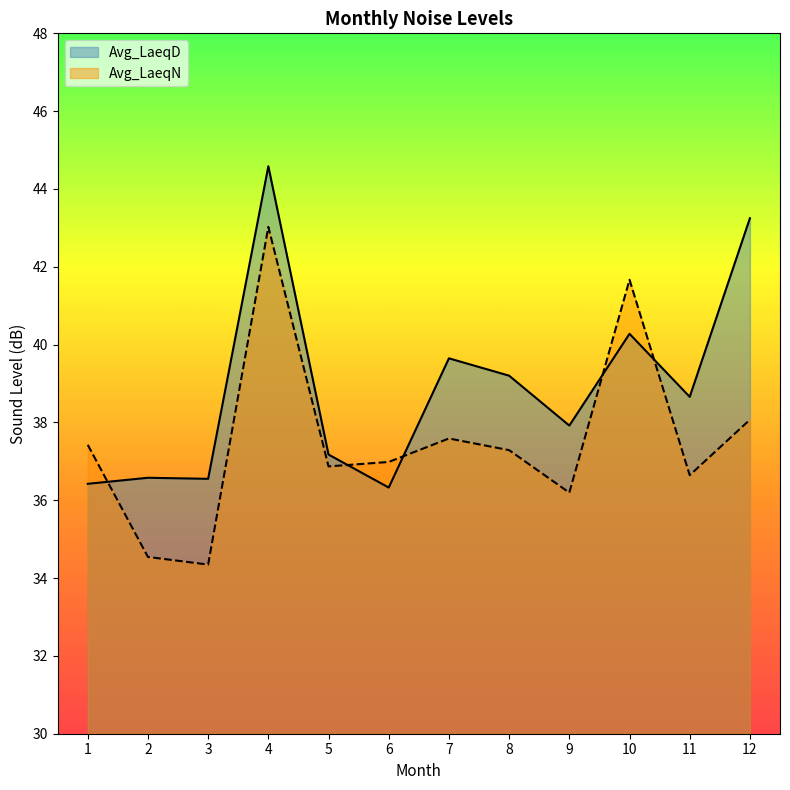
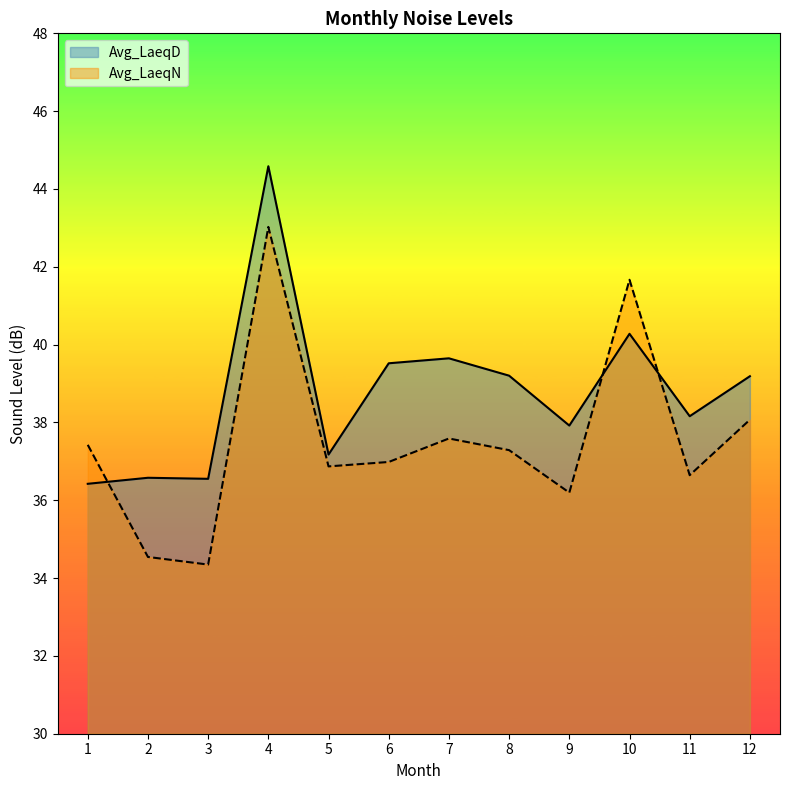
Avg_LaeqD, 6: 36.3 -> 39.5
Avg_LaeqD, 11: 38.7 -> 38.2
Avg_LaeqD, 12: 43.2 -> 39.2
